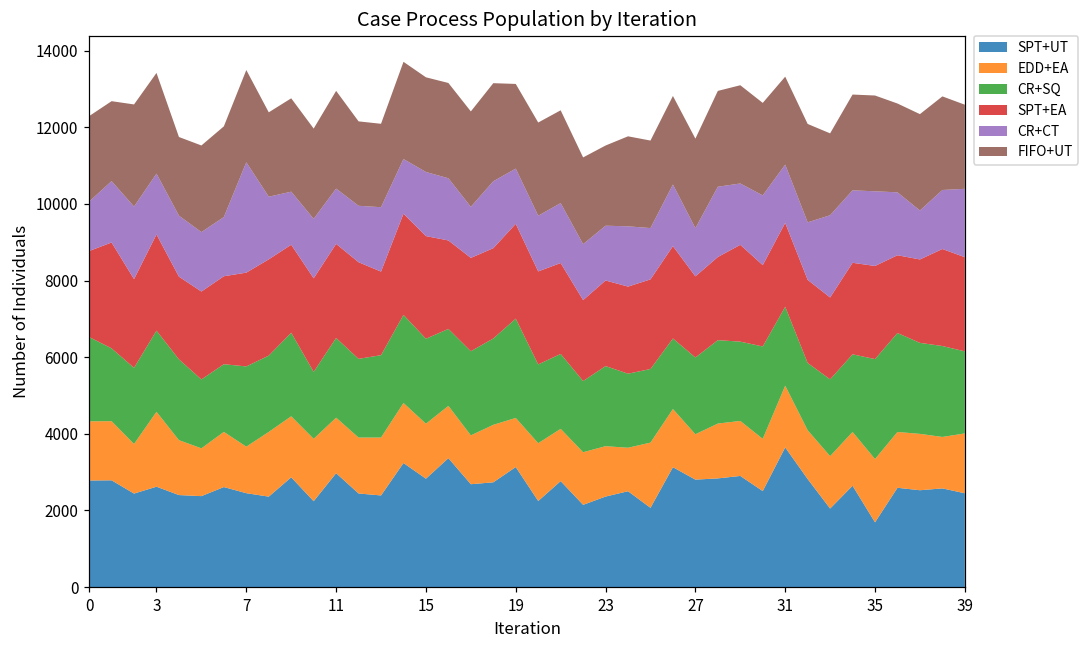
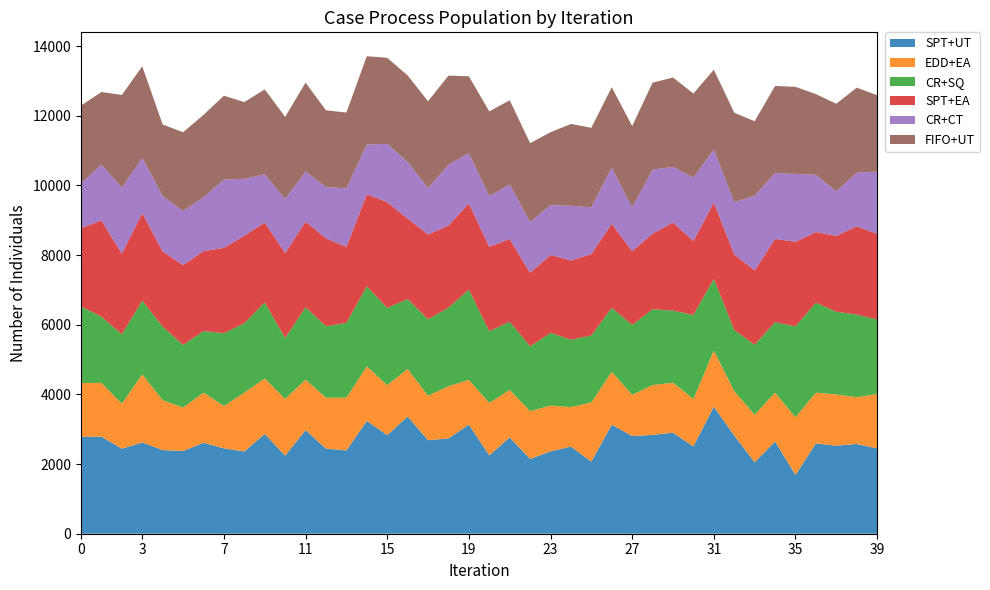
CR+CT, 7: 2900 -> 2000
SPT+EA, 15: 2700 -> 3000
